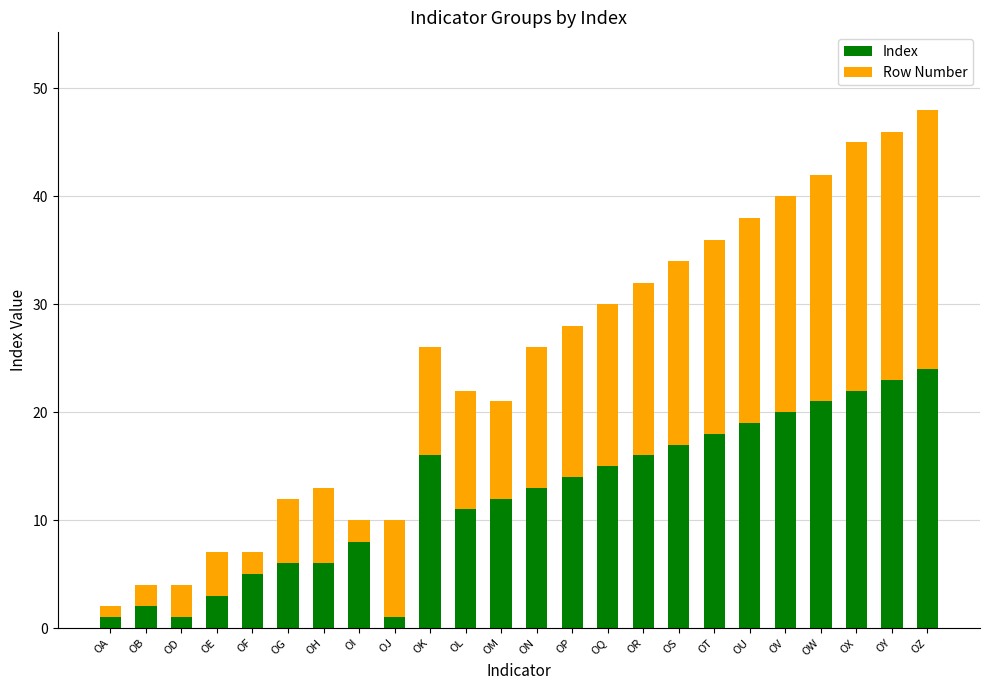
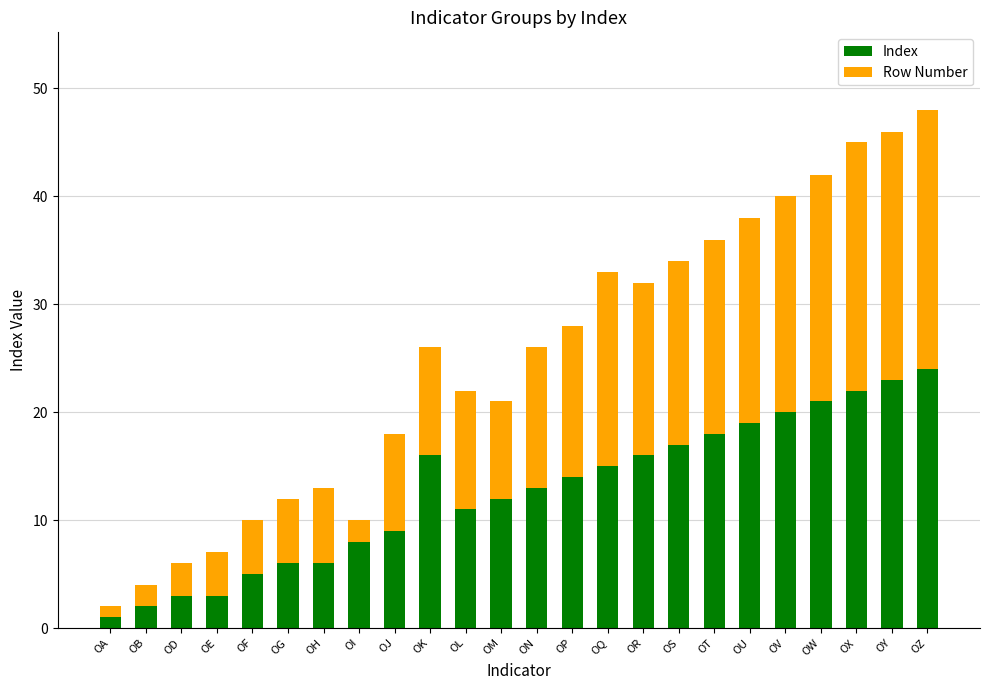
Index, OD: 1 -> 3
Row Number, OF: 2 -> 5
Index, OJ: 1 -> 9
Row Number, OQ: 15 -> 18
